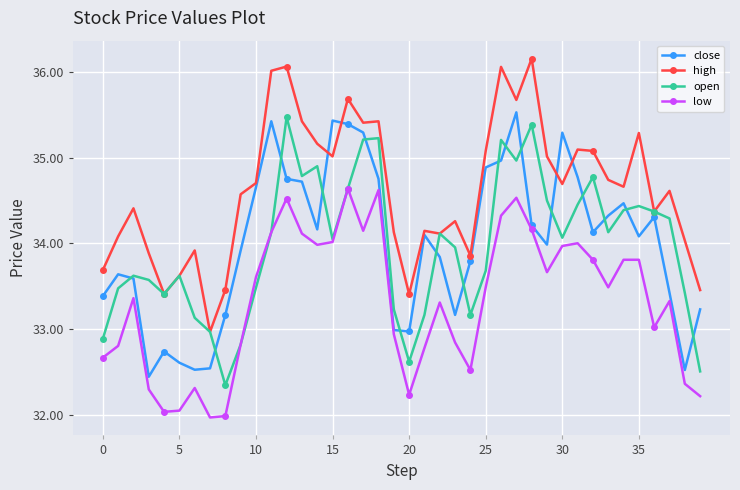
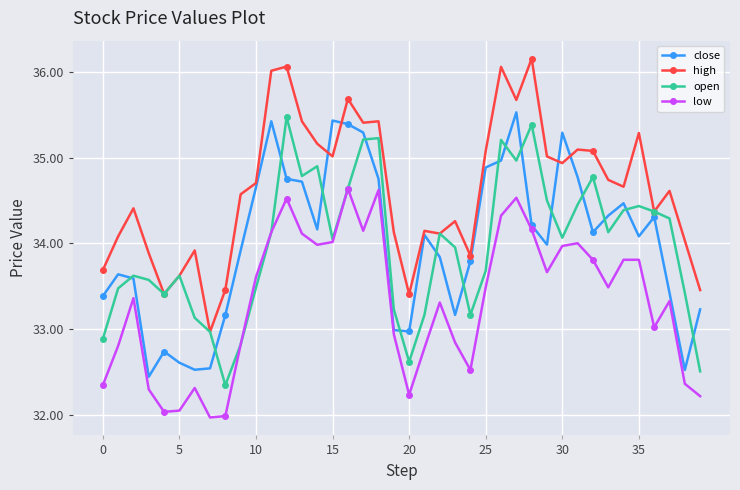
low, 0: 32.7 -> 32.3
high, 30: 34.7 -> 34.9
